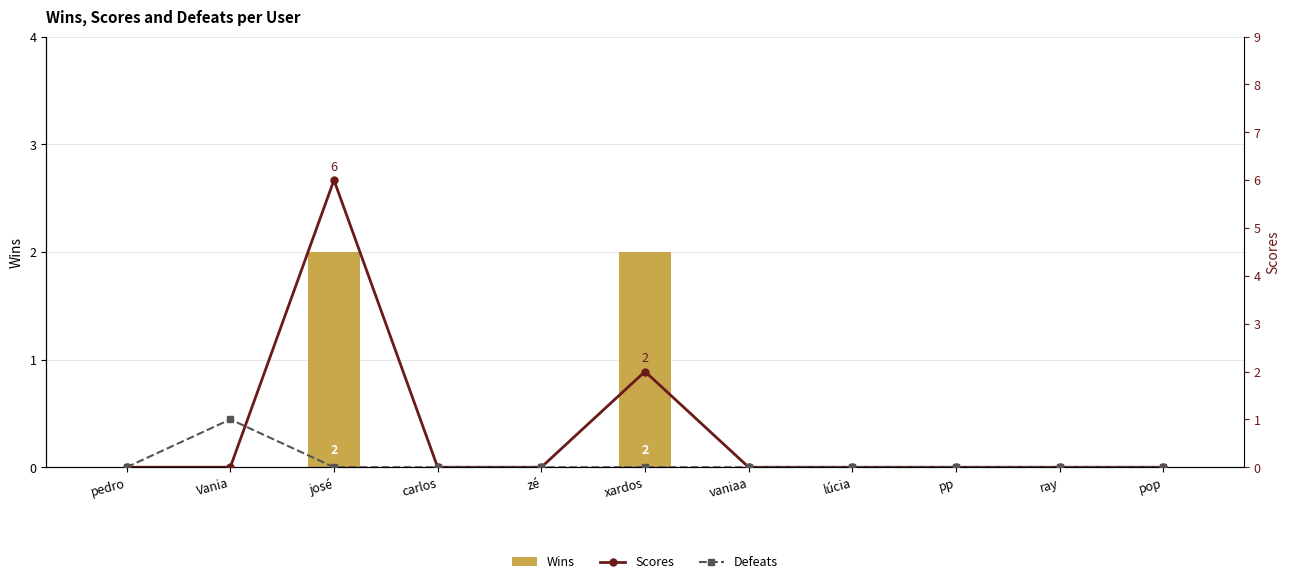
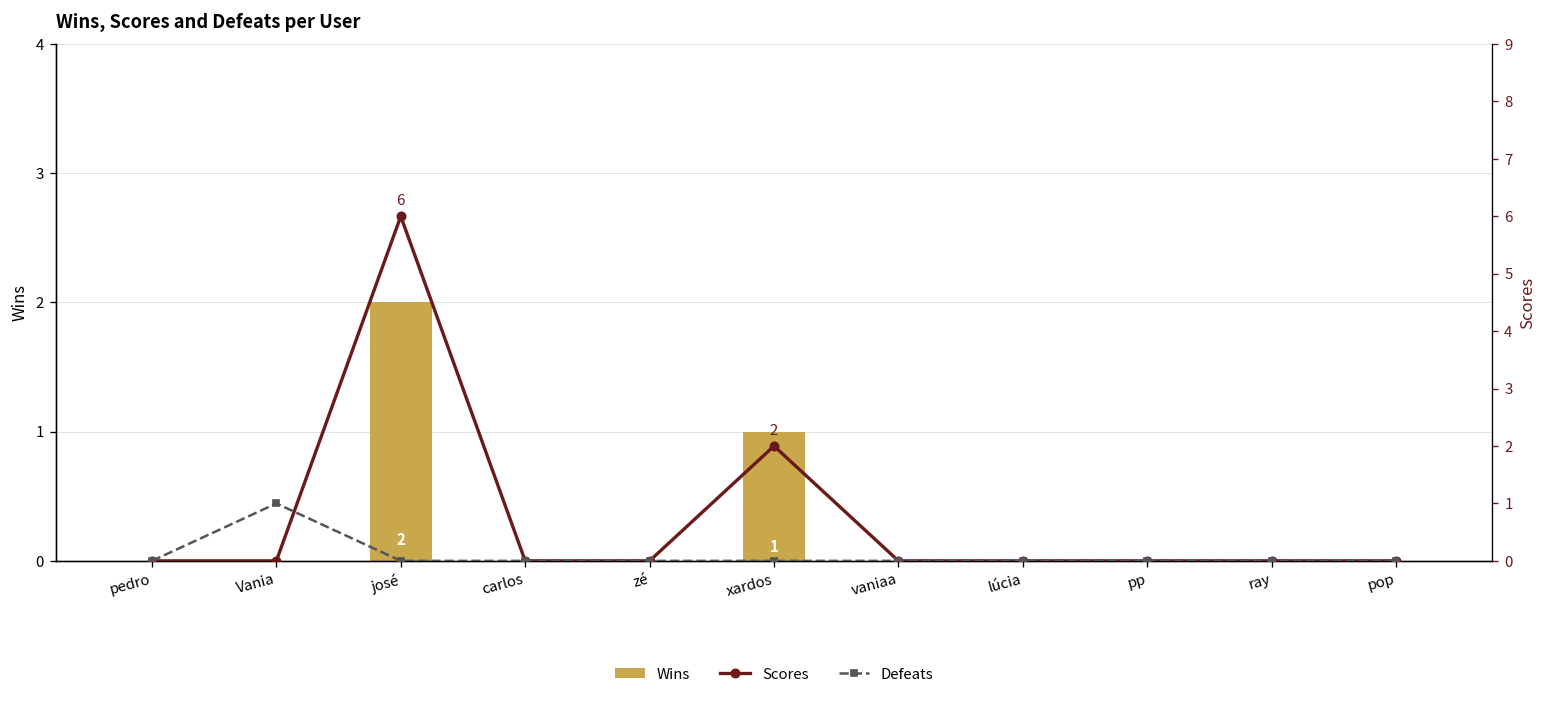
Wins, xardos: 2 -> 1
